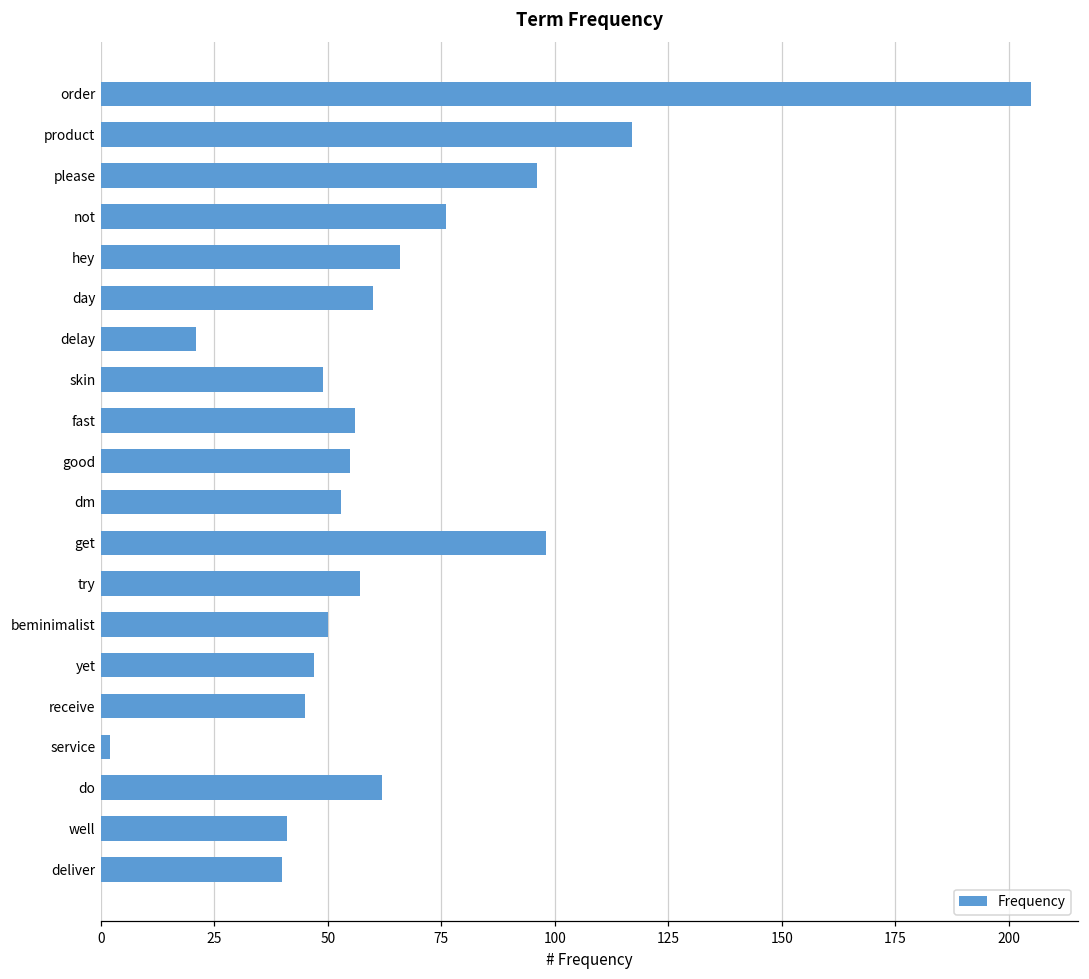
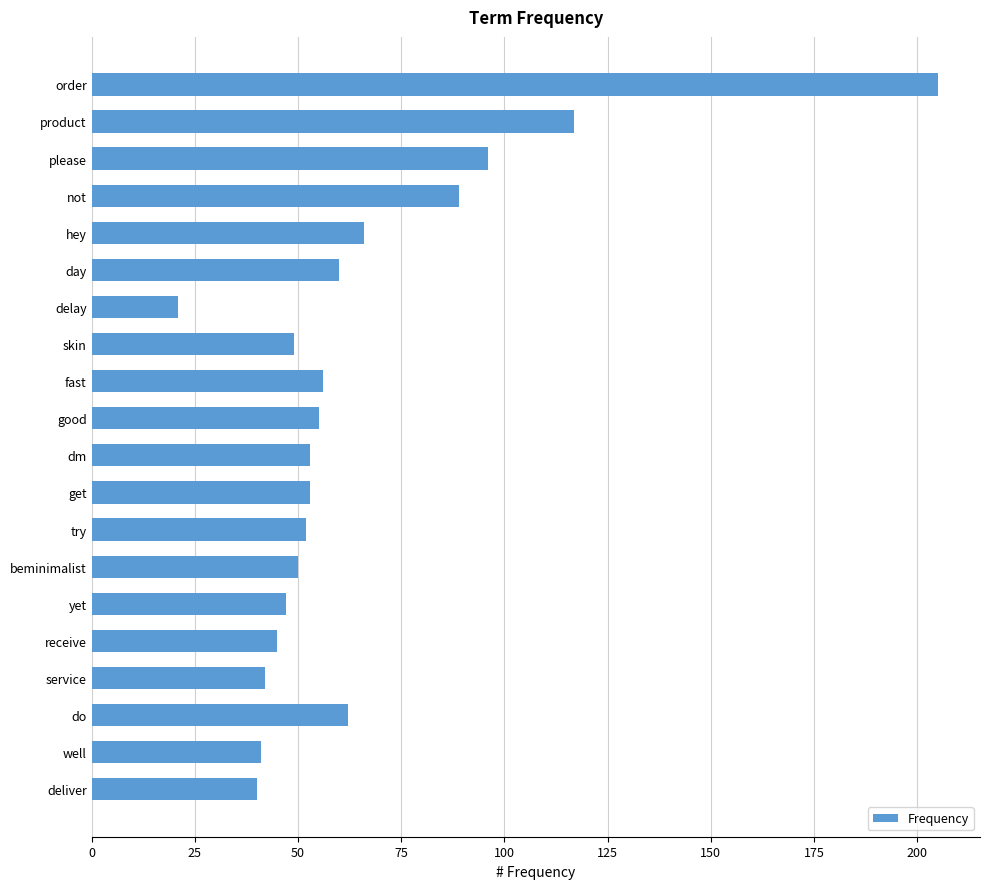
not: 76 -> 89
get: 98 -> 53
try: 57 -> 52
service: 2 -> 42
